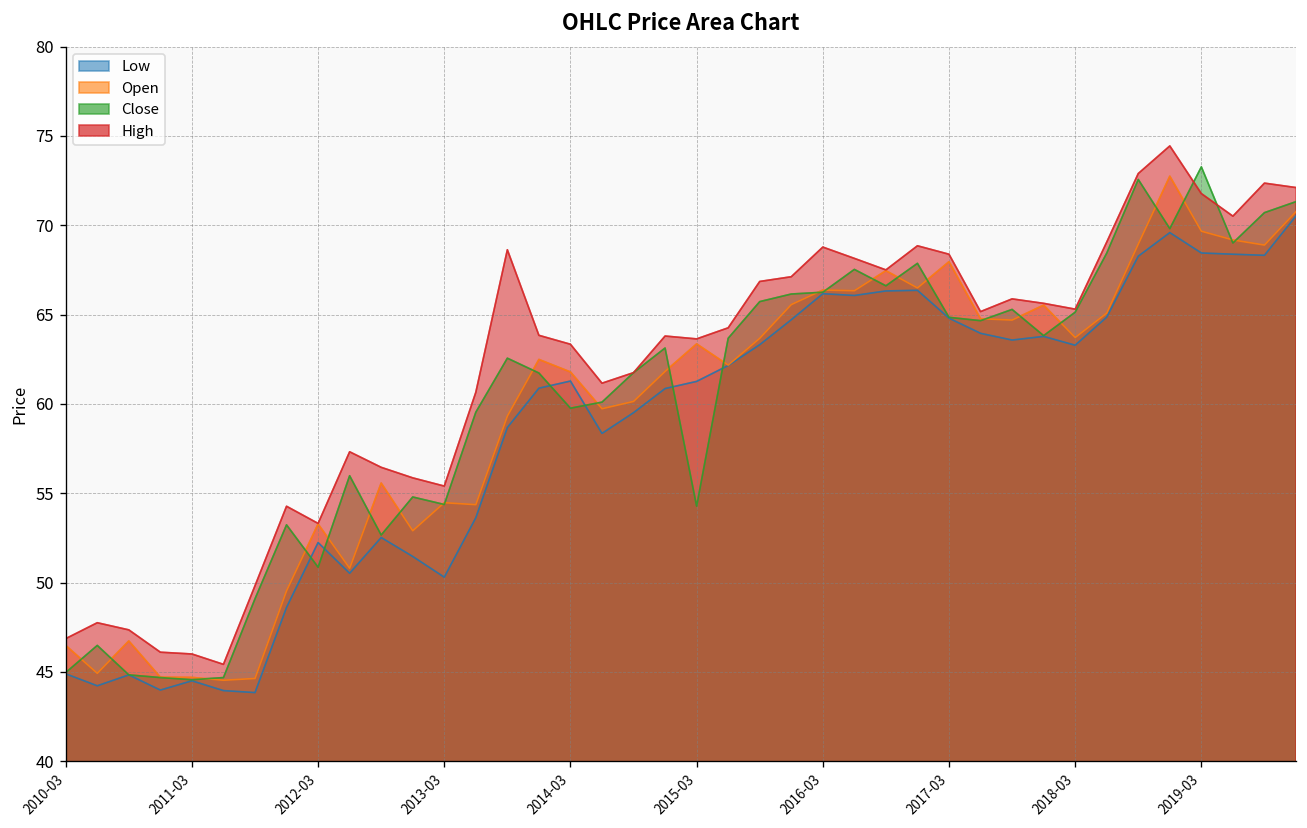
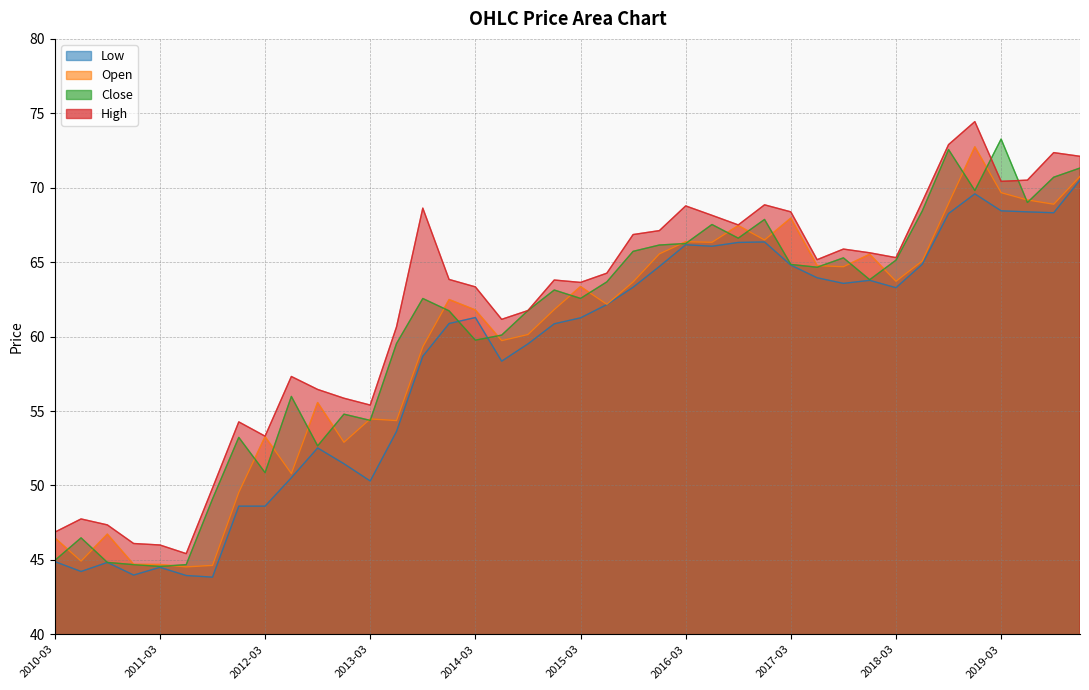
Low, 2012-03: 52.2 -> 48.6
Close, 2015-03: 54.3 -> 62.6
High, 2019-03: 71.8 -> 70.4
